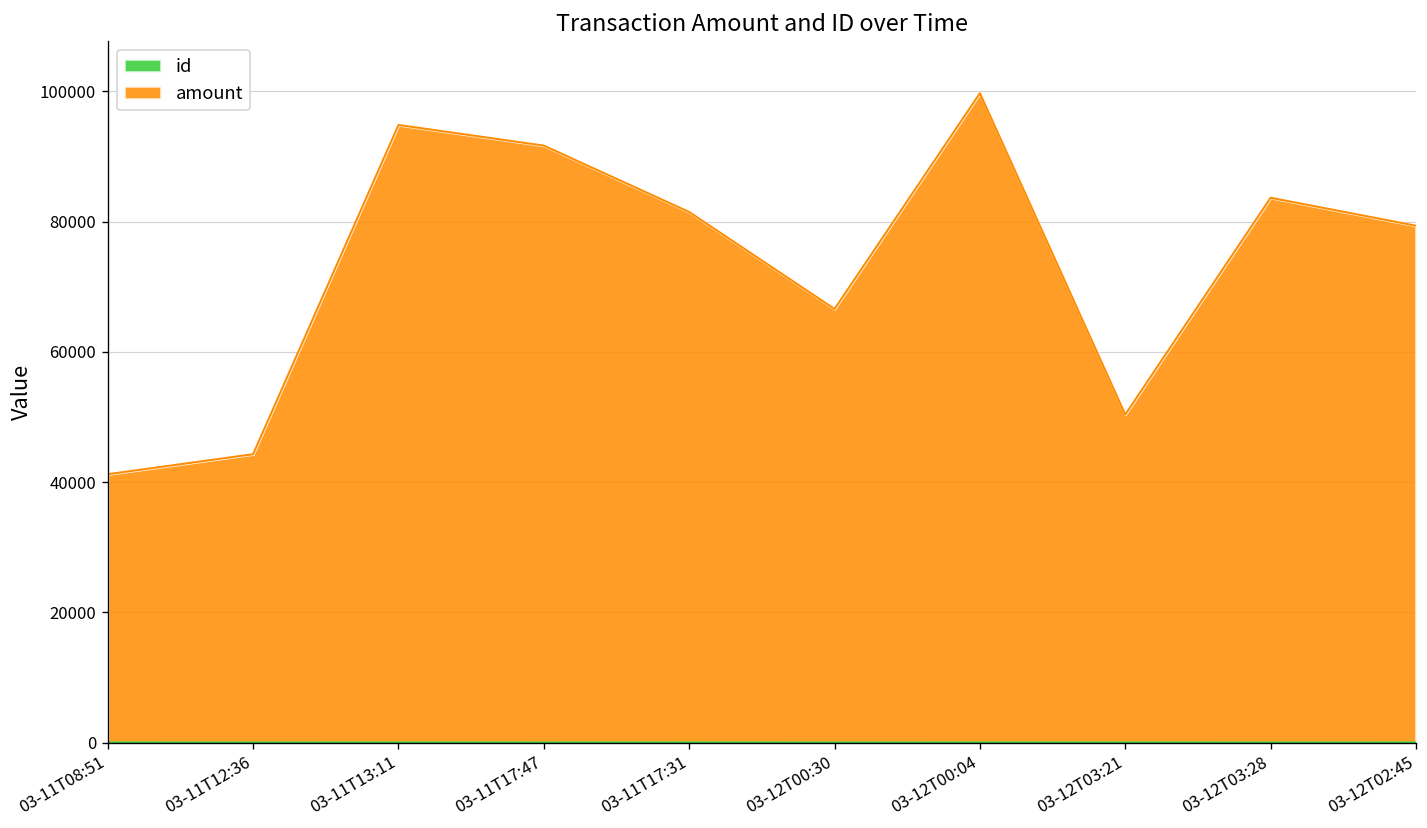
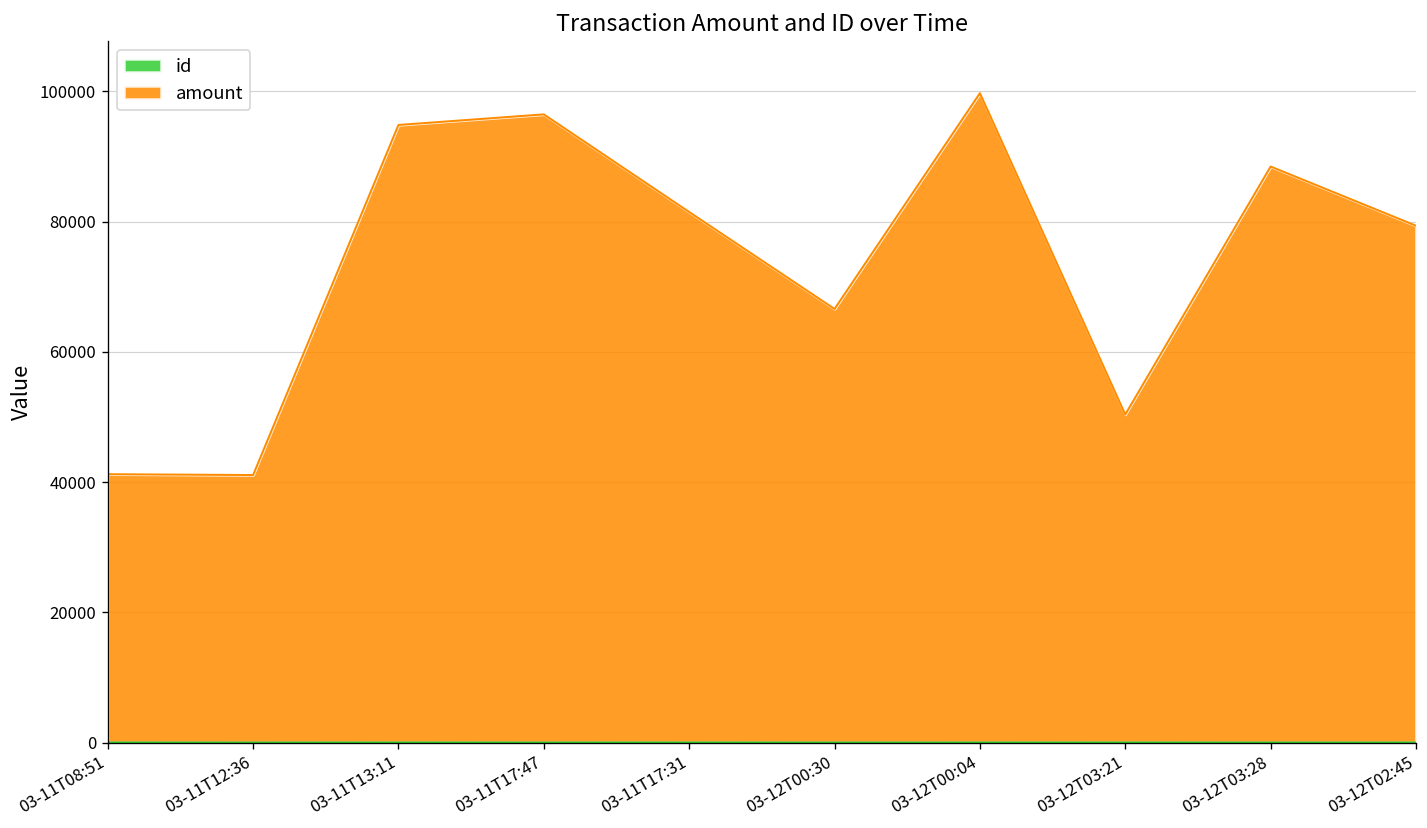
amount, 03-11T12:36: 44000 -> 41000
amount, 03-11T17:47: 92000 -> 96000
amount, 03-12T03:28: 84000 -> 88000
